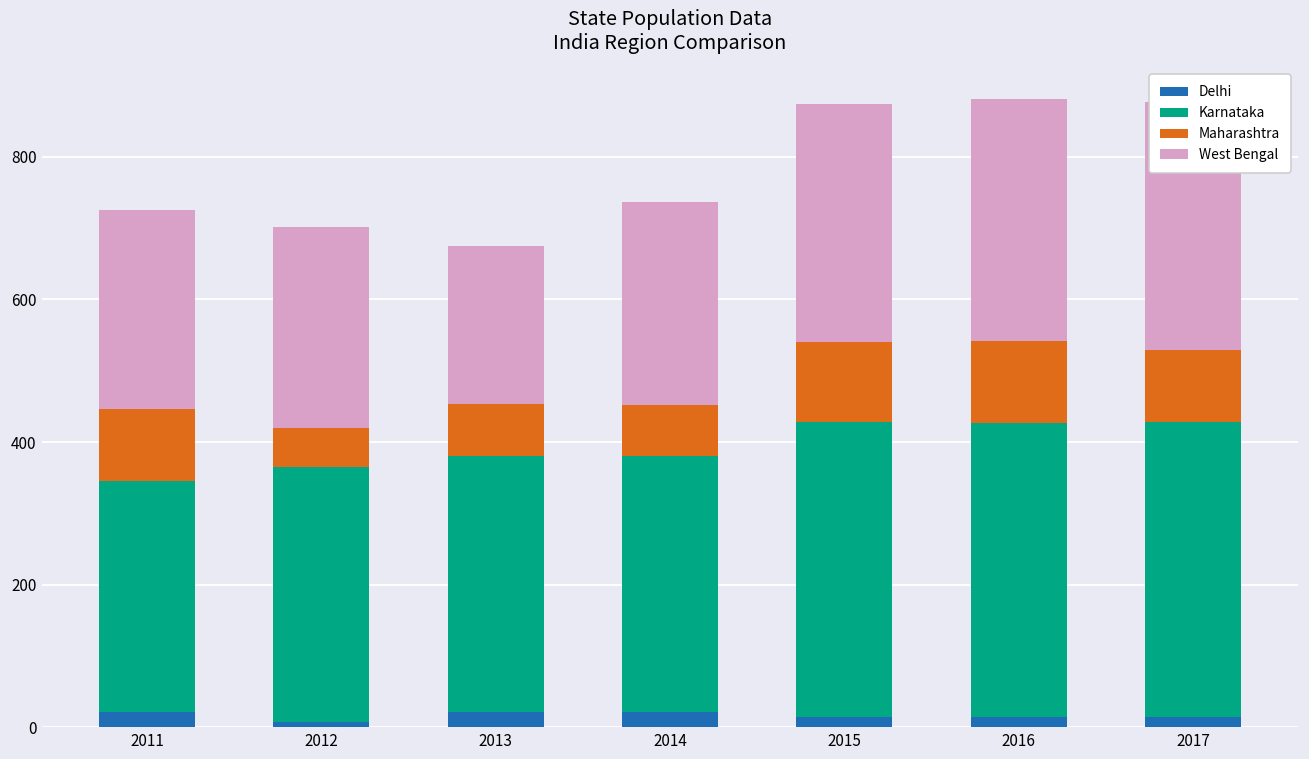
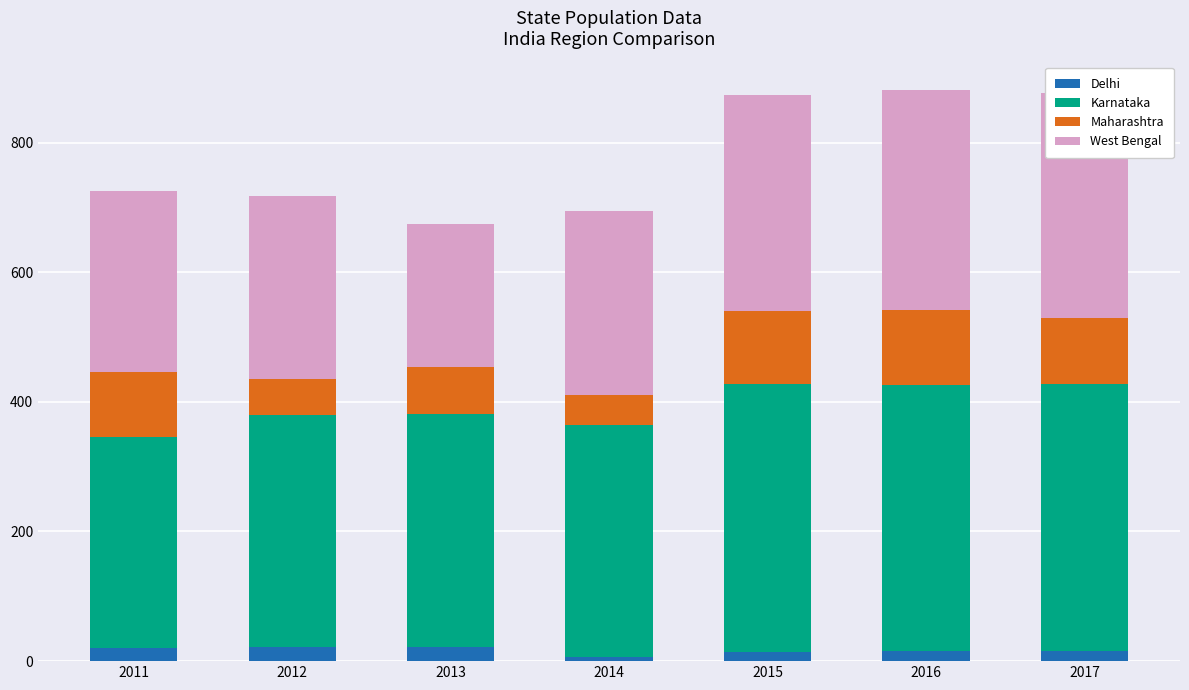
Delhi, 2012: 10 -> 20
Delhi, 2014: 20 -> 10
Maharashtra, 2014: 70 -> 50
